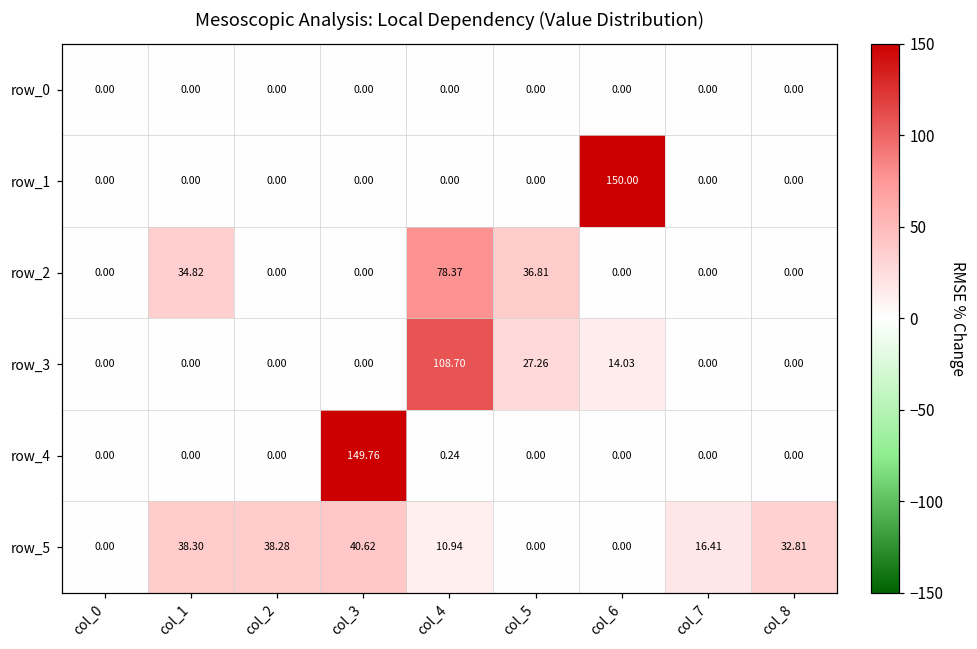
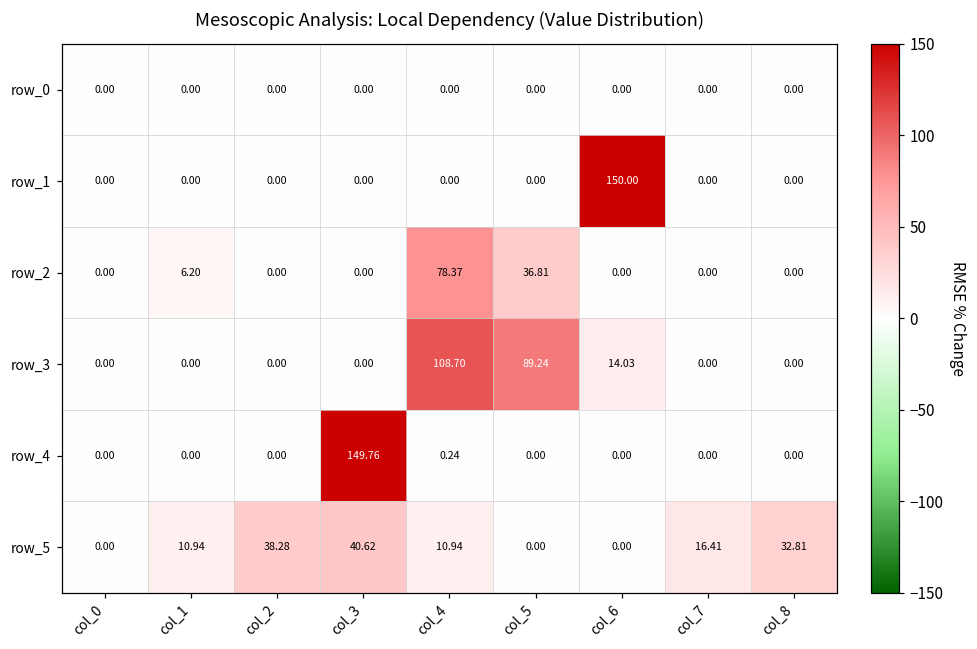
row_2, col_1: 34.82 -> 6.20
row_3, col_5: 27.26 -> 89.24
row_5, col_1: 38.30 -> 10.94
